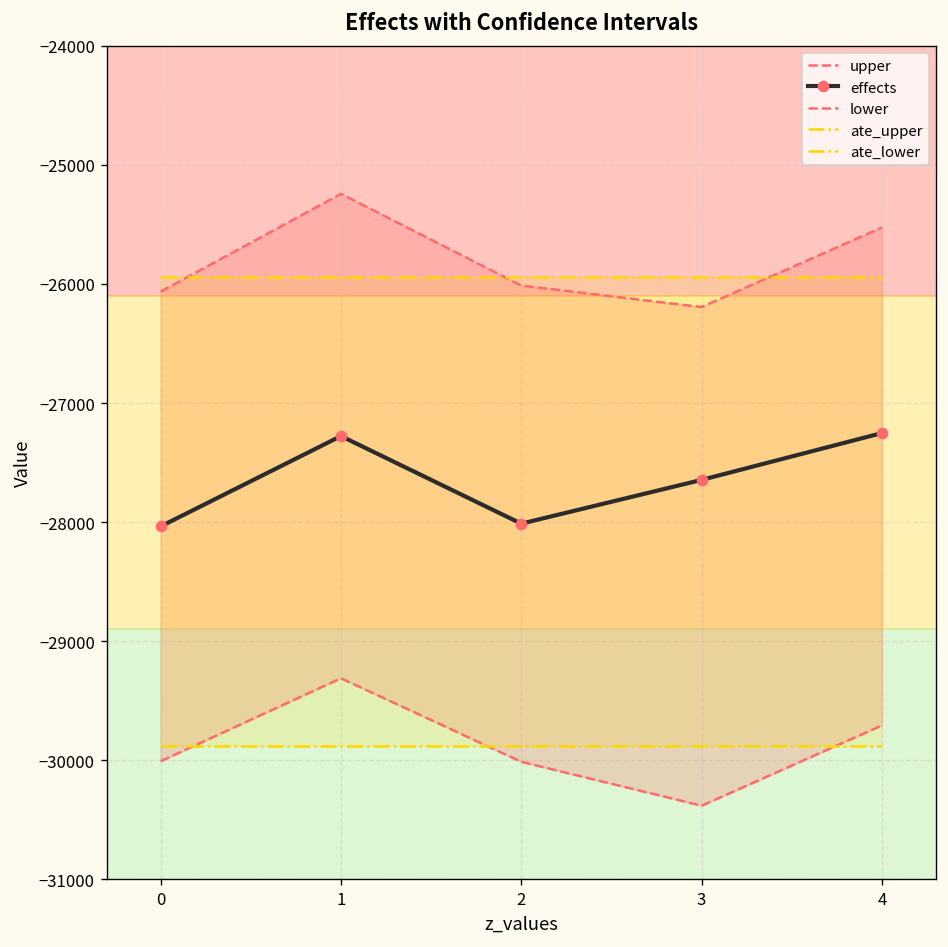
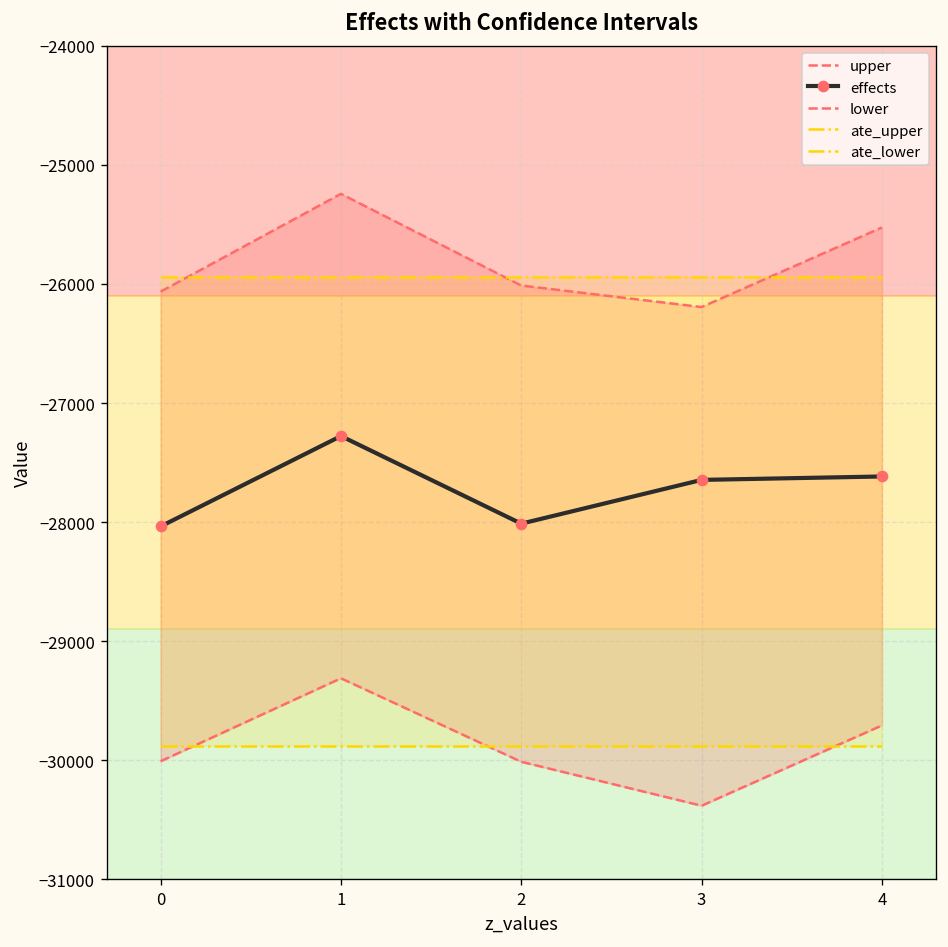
effects, 4: -27300 -> -27600
